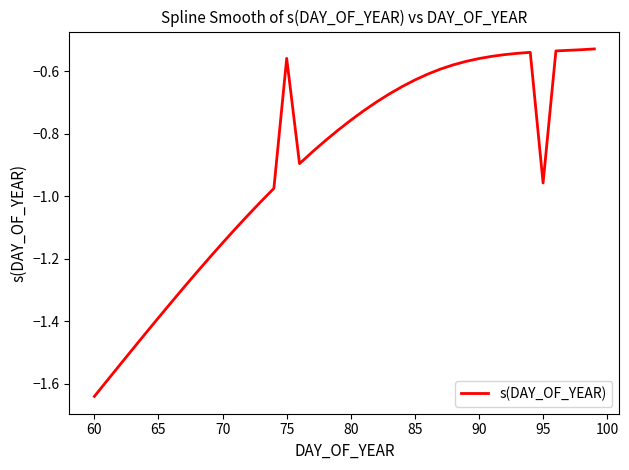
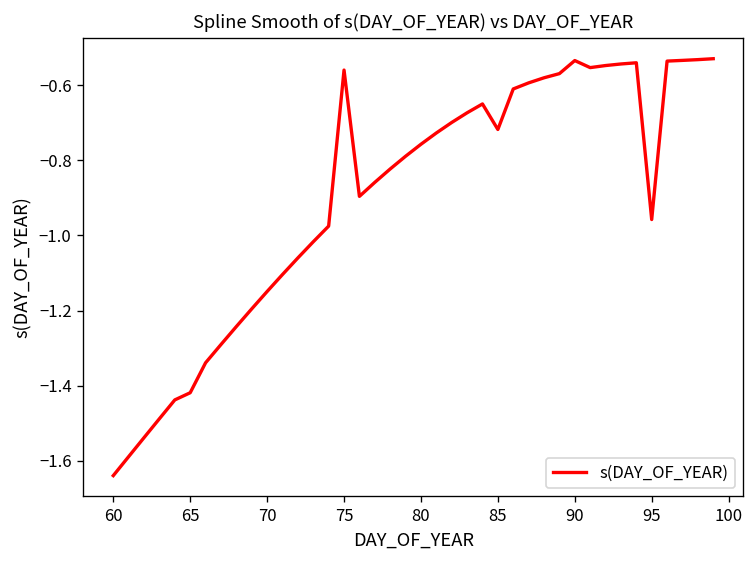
65: -1.39 -> -1.42
85: -0.63 -> -0.72
90: -0.56 -> -0.53
